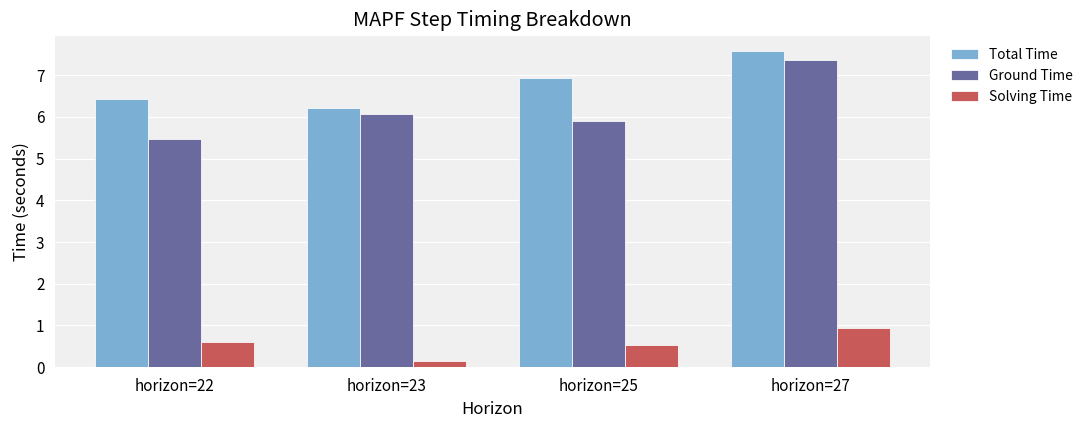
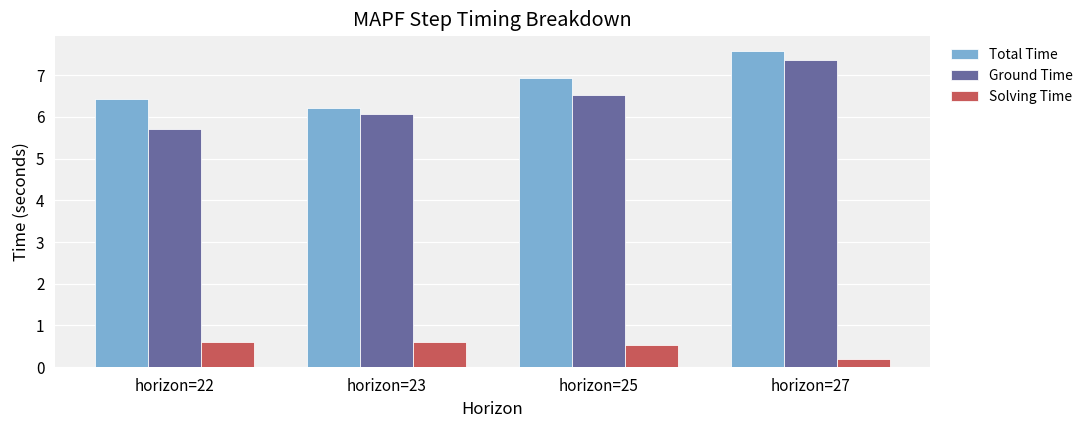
Ground Time, horizon=22: 5.5 -> 5.7
Solving Time, horizon=23: 0.1 -> 0.6
Ground Time, horizon=25: 5.9 -> 6.5
Solving Time, horizon=27: 0.9 -> 0.2
